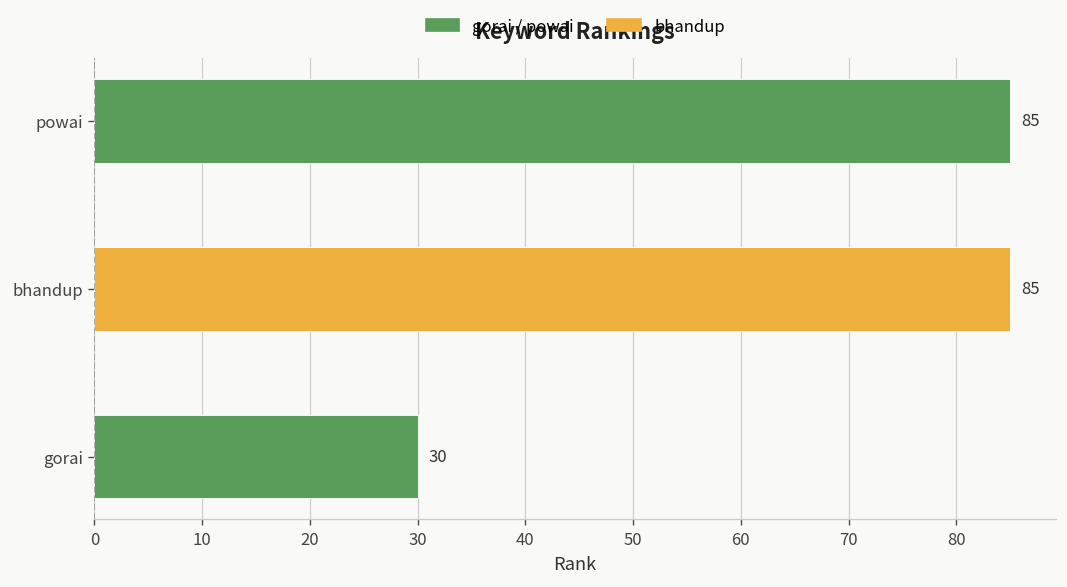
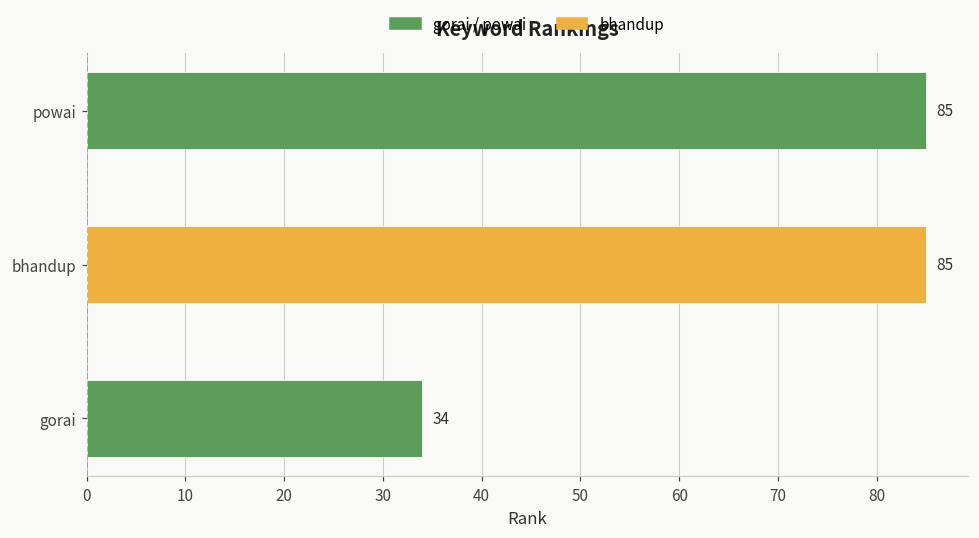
gorai: 30 -> 34
